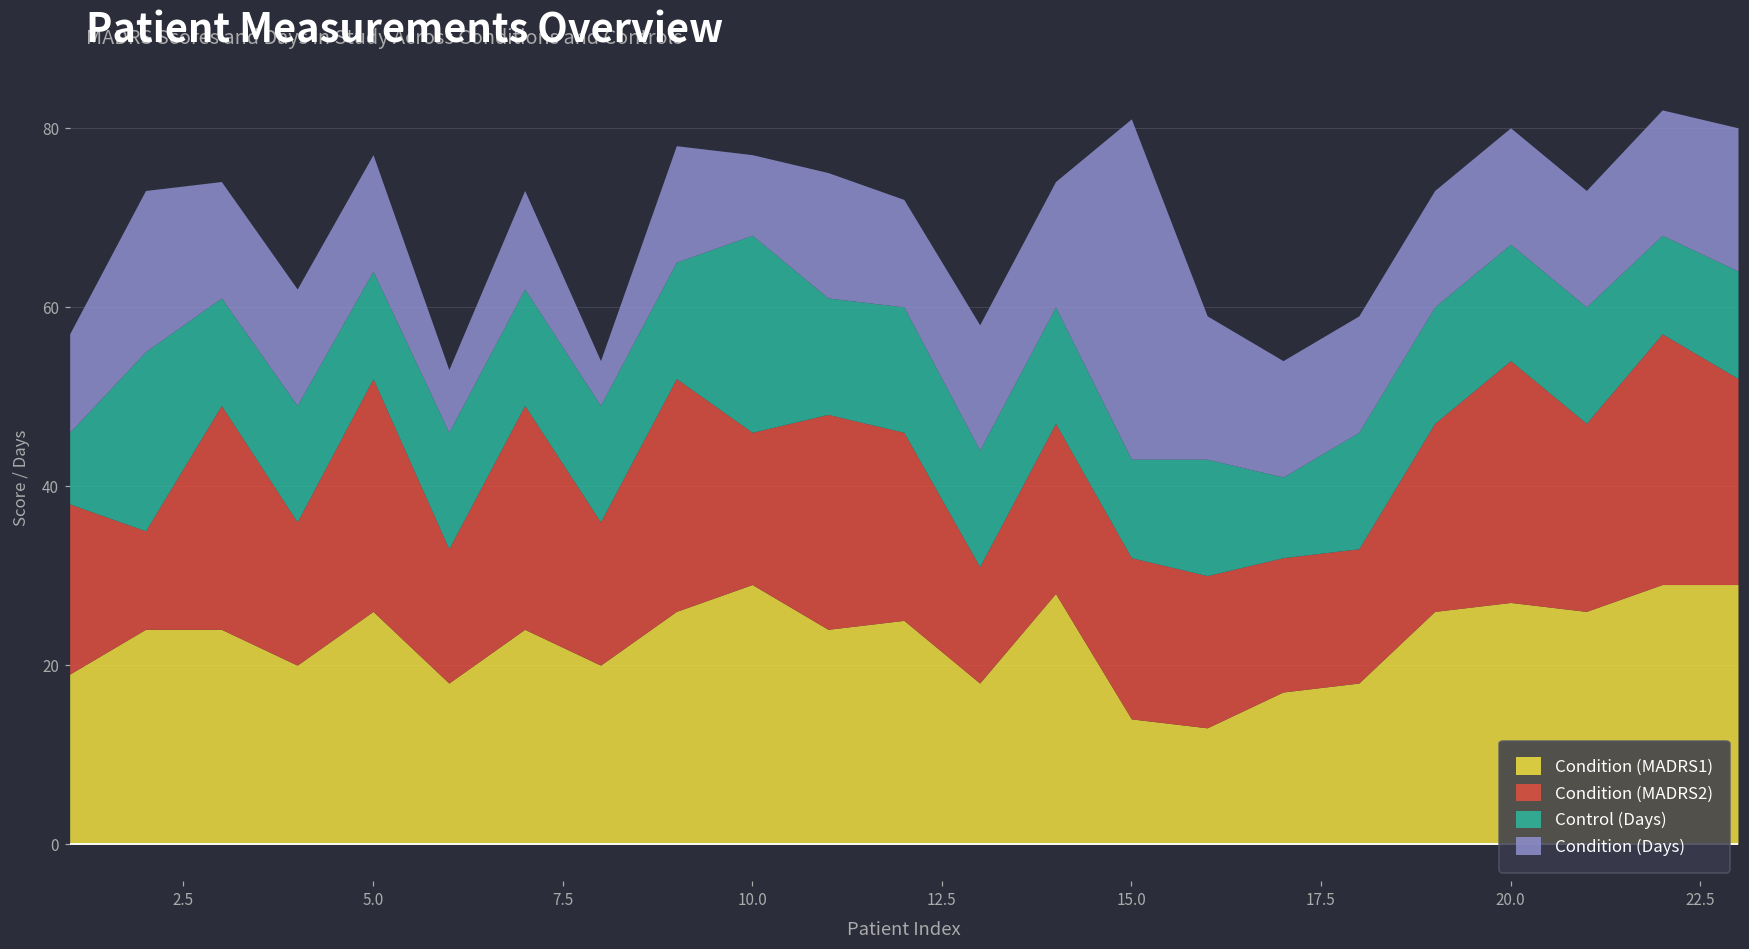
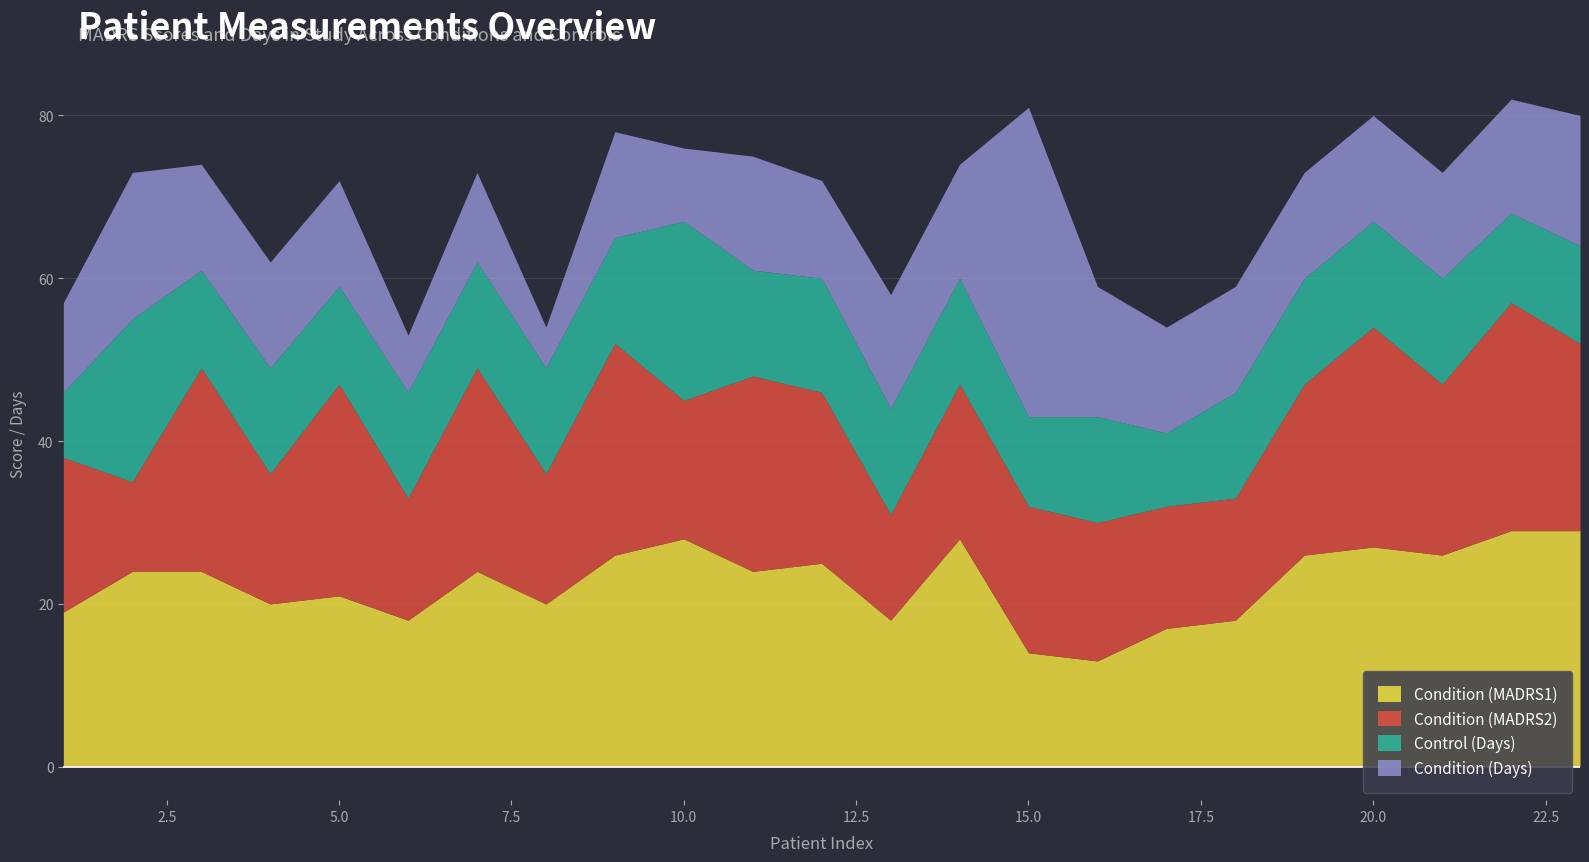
Condition (MADRS1), 5.0: 26 -> 21
Condition (MADRS1), 10.0: 29 -> 28
